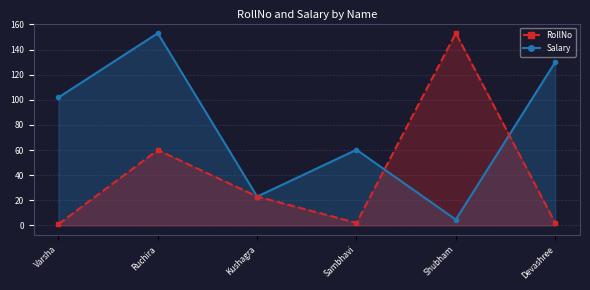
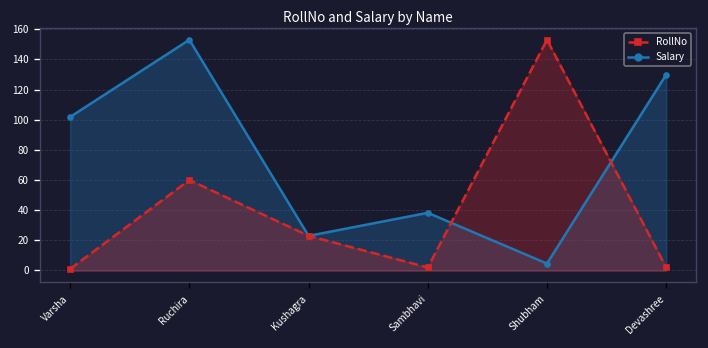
Salary, Sambhavi: 60 -> 38
